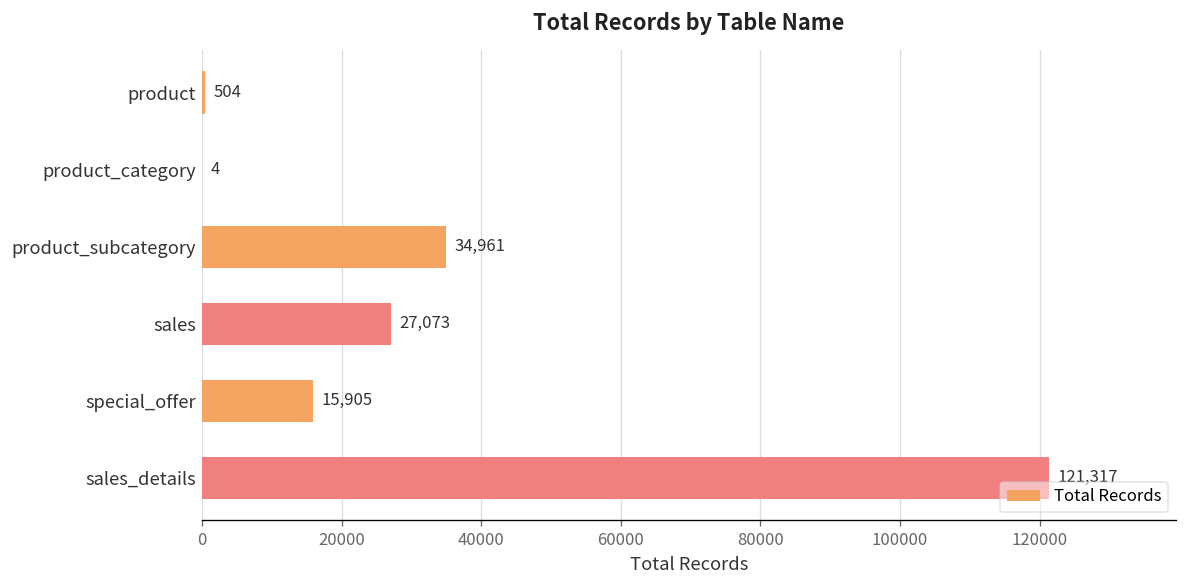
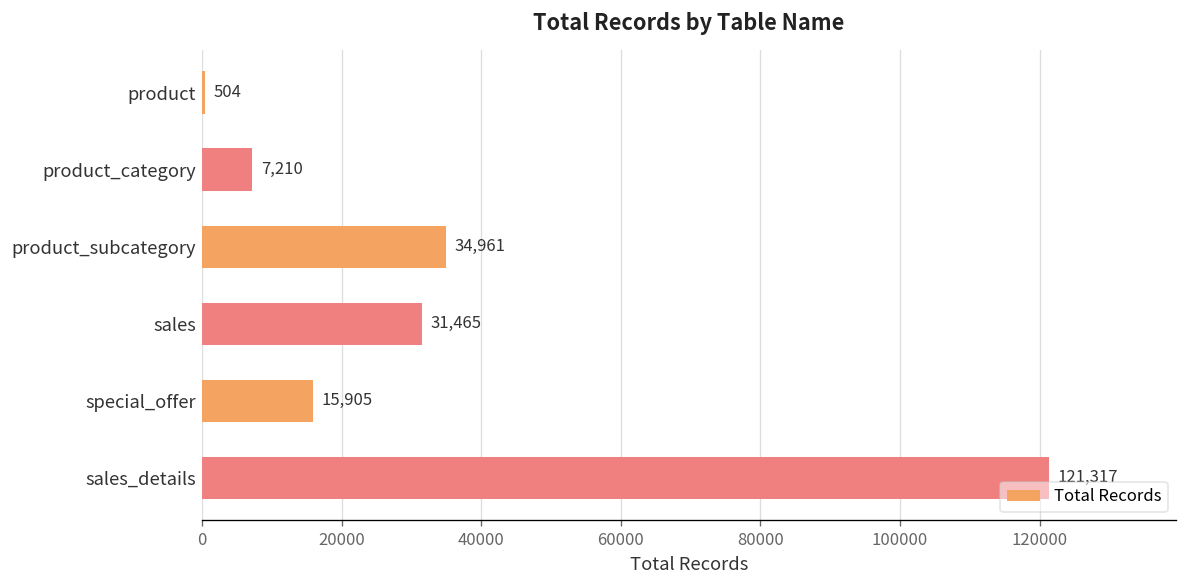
product_category: 4 -> 7,210
sales: 27,073 -> 31,465
